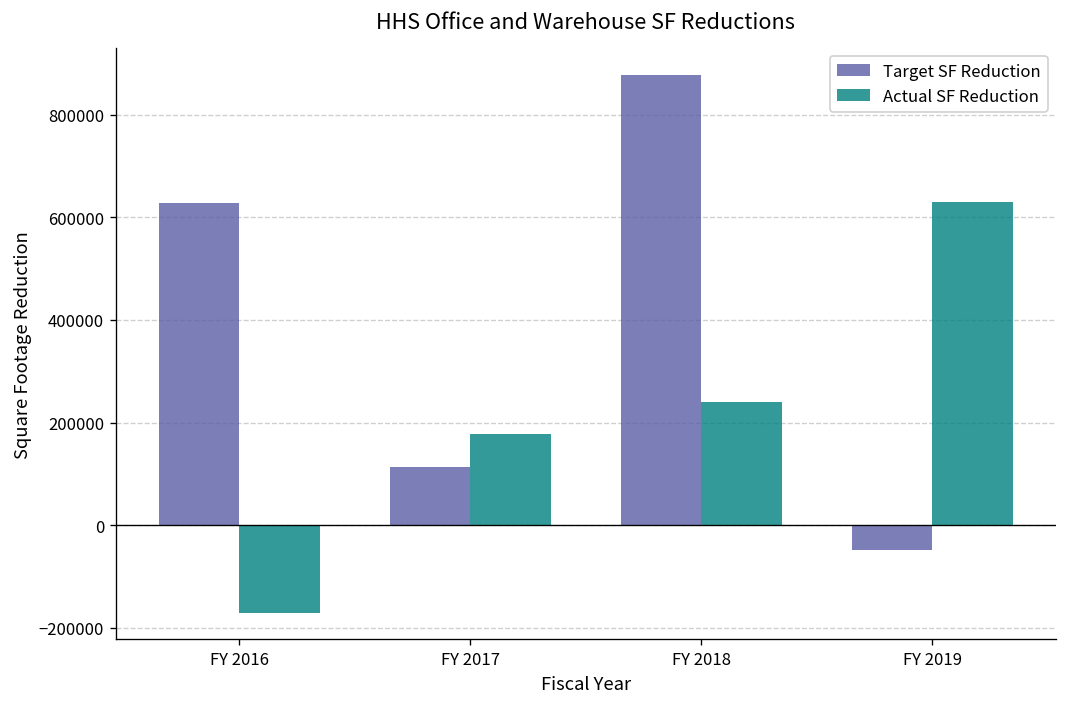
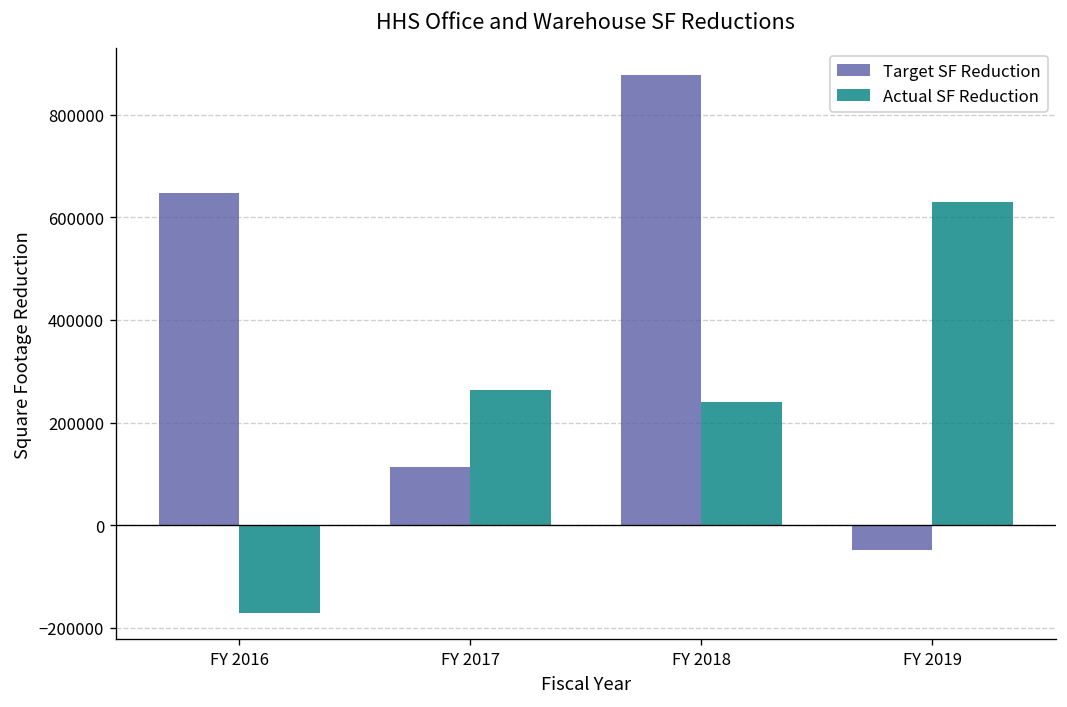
Target SF Reduction, FY 2016: 630000 -> 650000
Actual SF Reduction, FY 2017: 180000 -> 260000
